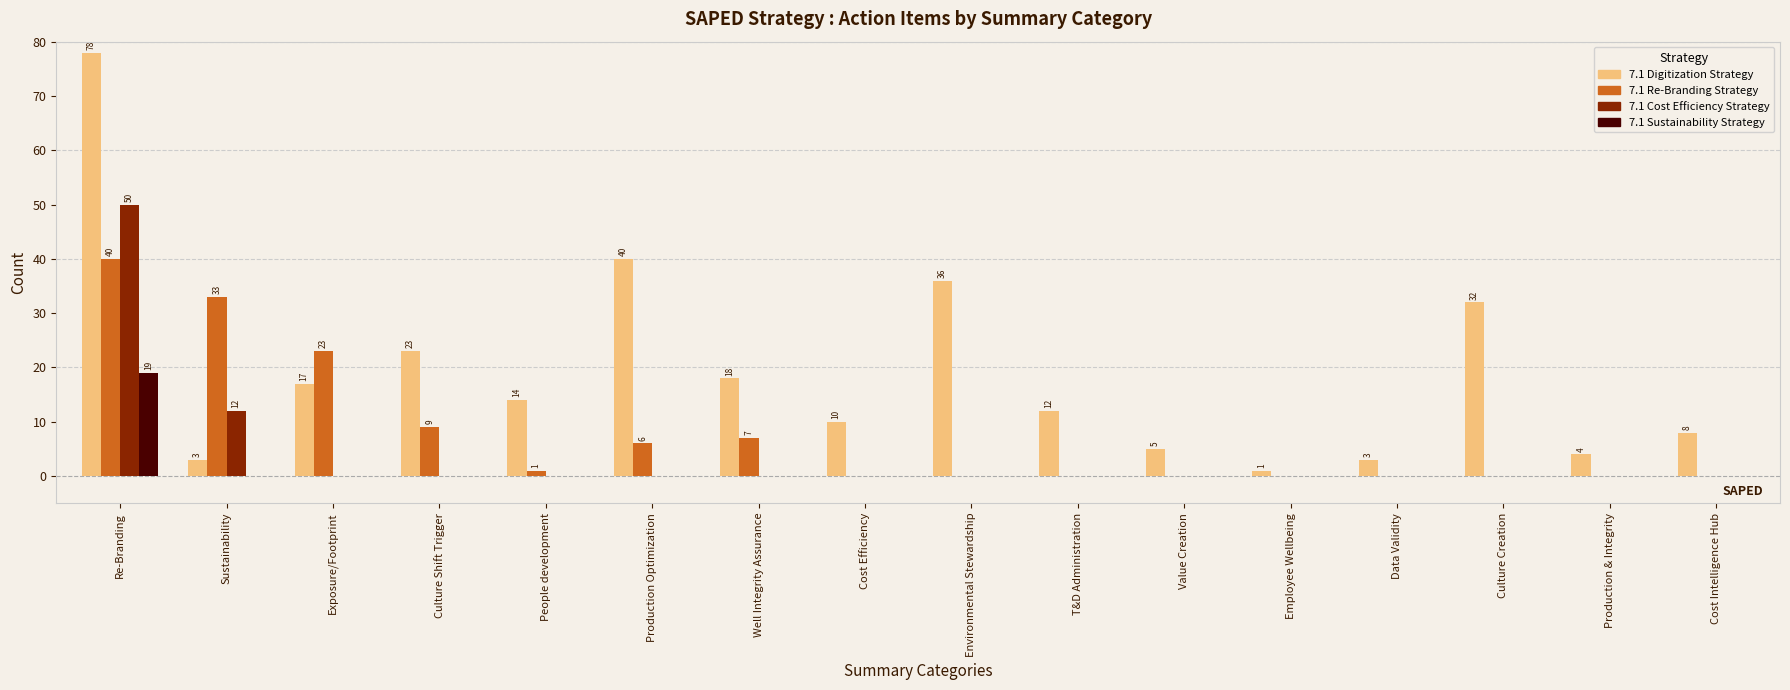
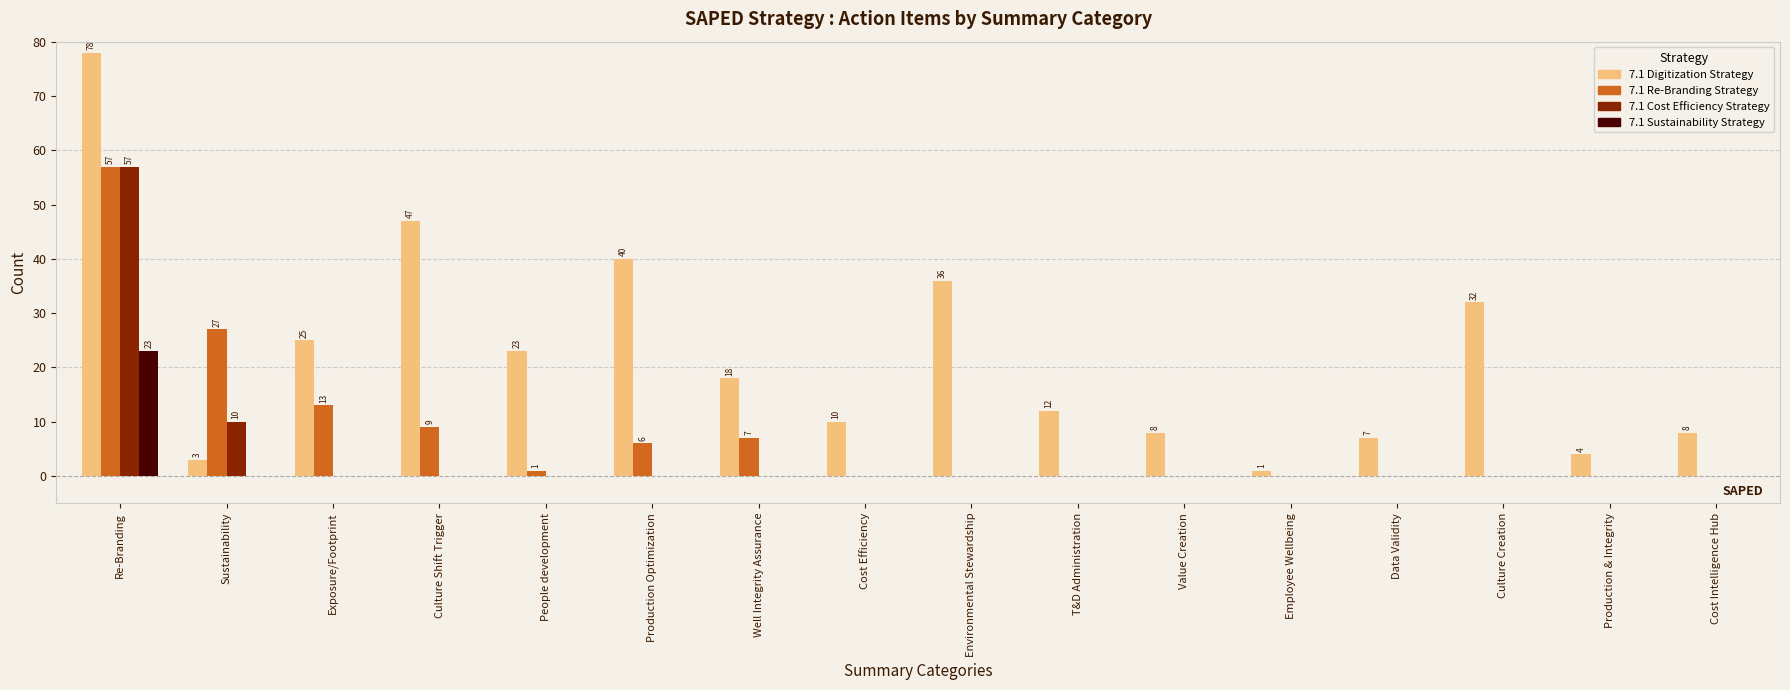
7.1 Re-Branding Strategy, Re-Branding: 40 -> 57
7.1 Cost Efficiency Strategy, Re-Branding: 50 -> 57
7.1 Sustainability Strategy, Re-Branding: 19 -> 23
7.1 Re-Branding Strategy, Sustainability: 33 -> 27
7.1 Cost Efficiency Strategy, Sustainability: 12 -> 10
7.1 Digitization Strategy, Exposure/Footprint: 17 -> 25
7.1 Re-Branding Strategy, Exposure/Footprint: 23 -> 13
7.1 Digitization Strategy, Culture Shift Trigger: 23 -> 47
7.1 Digitization Strategy, People development: 14 -> 23
7.1 Digitization Strategy, Value Creation: 5 -> 8
7.1 Digitization Strategy, Data Validity: 3 -> 7
